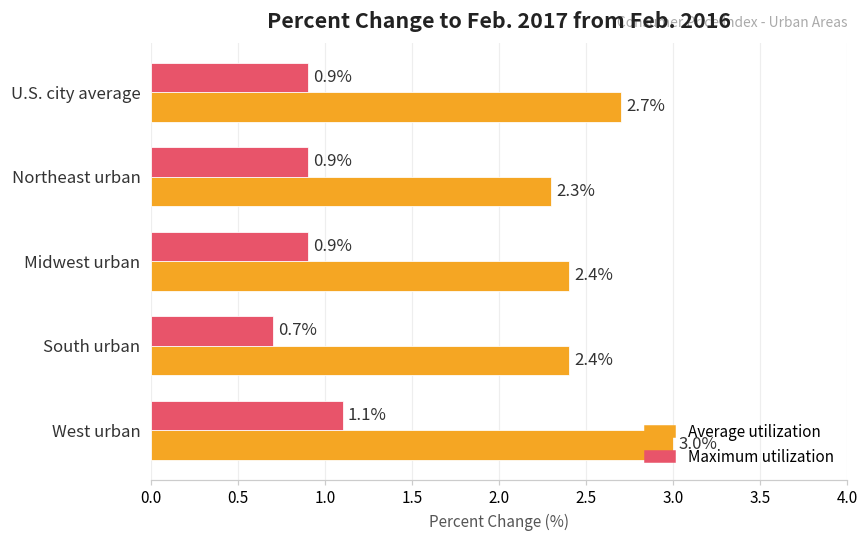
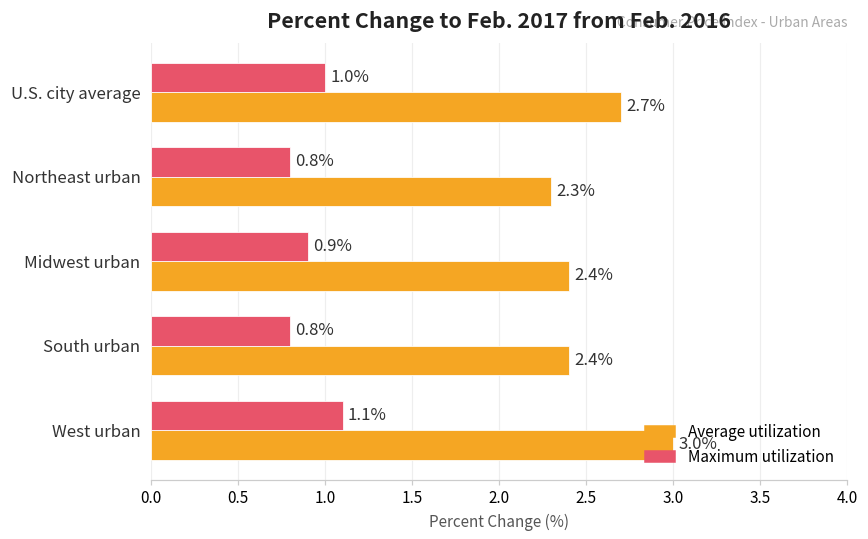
Maximum utilization, U.S. city average: 0.9% -> 1.0%
Maximum utilization, Northeast urban: 0.9% -> 0.8%
Maximum utilization, South urban: 0.7% -> 0.8%
